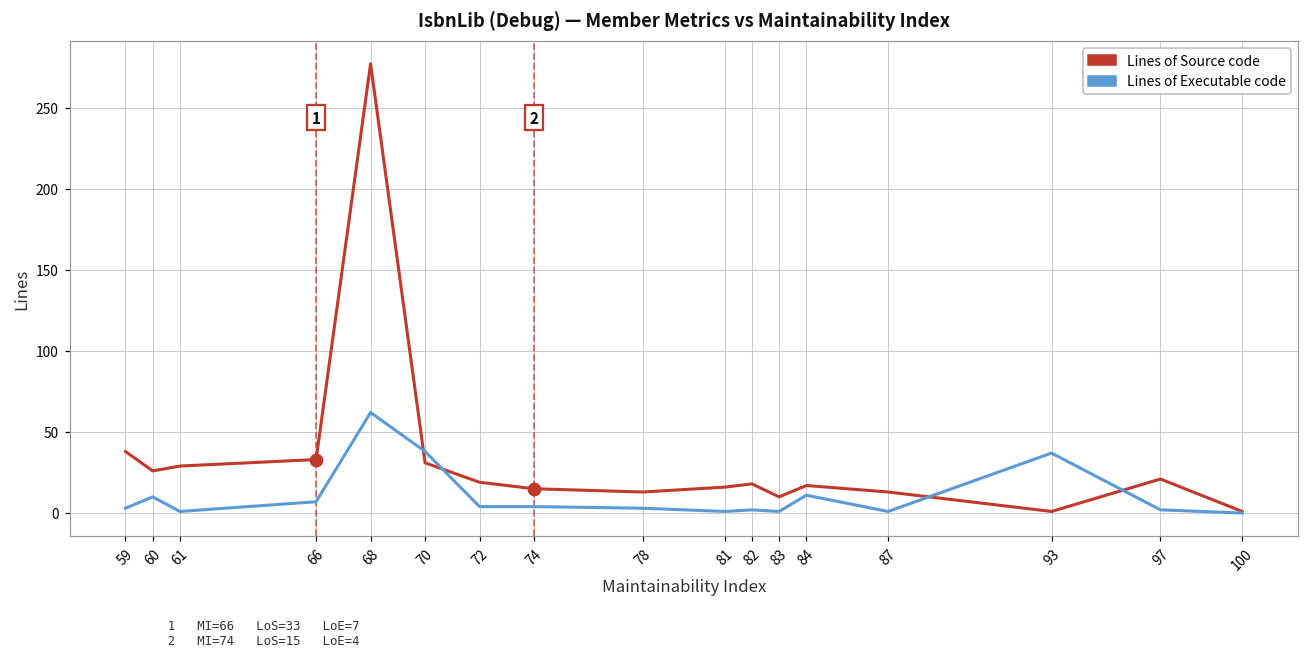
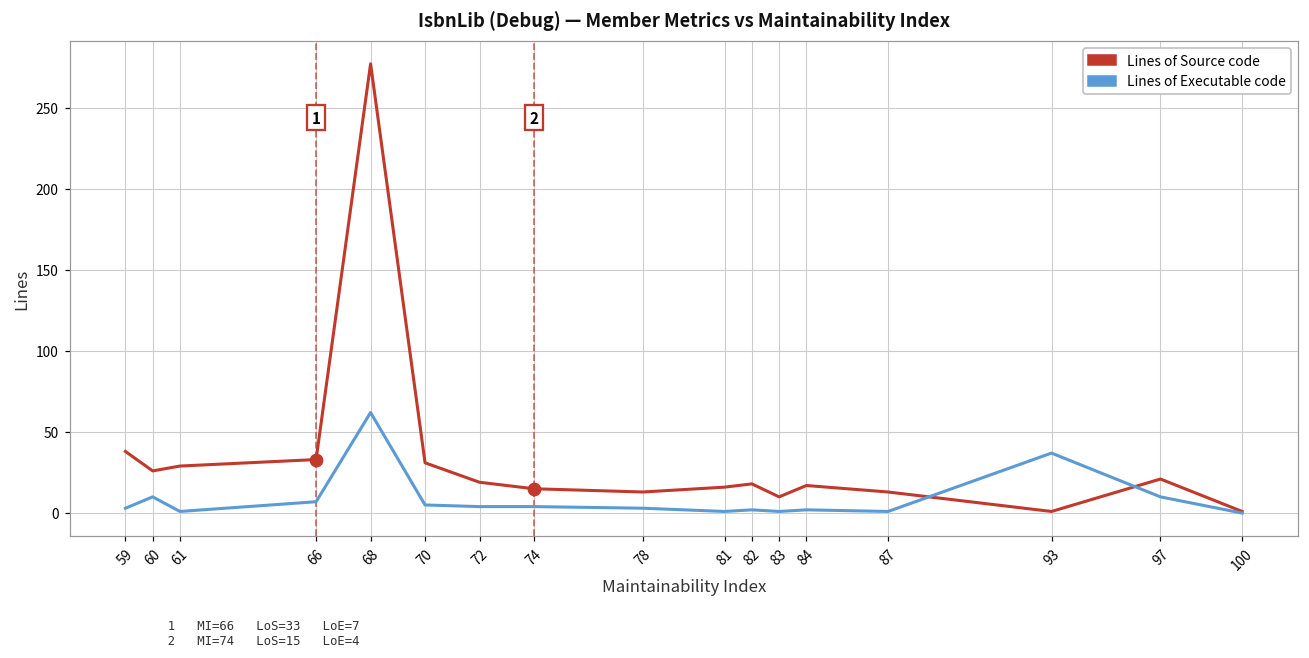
Lines of Executable code, 70: 38 -> 5
Lines of Executable code, 84: 11 -> 2
Lines of Executable code, 97: 2 -> 10
